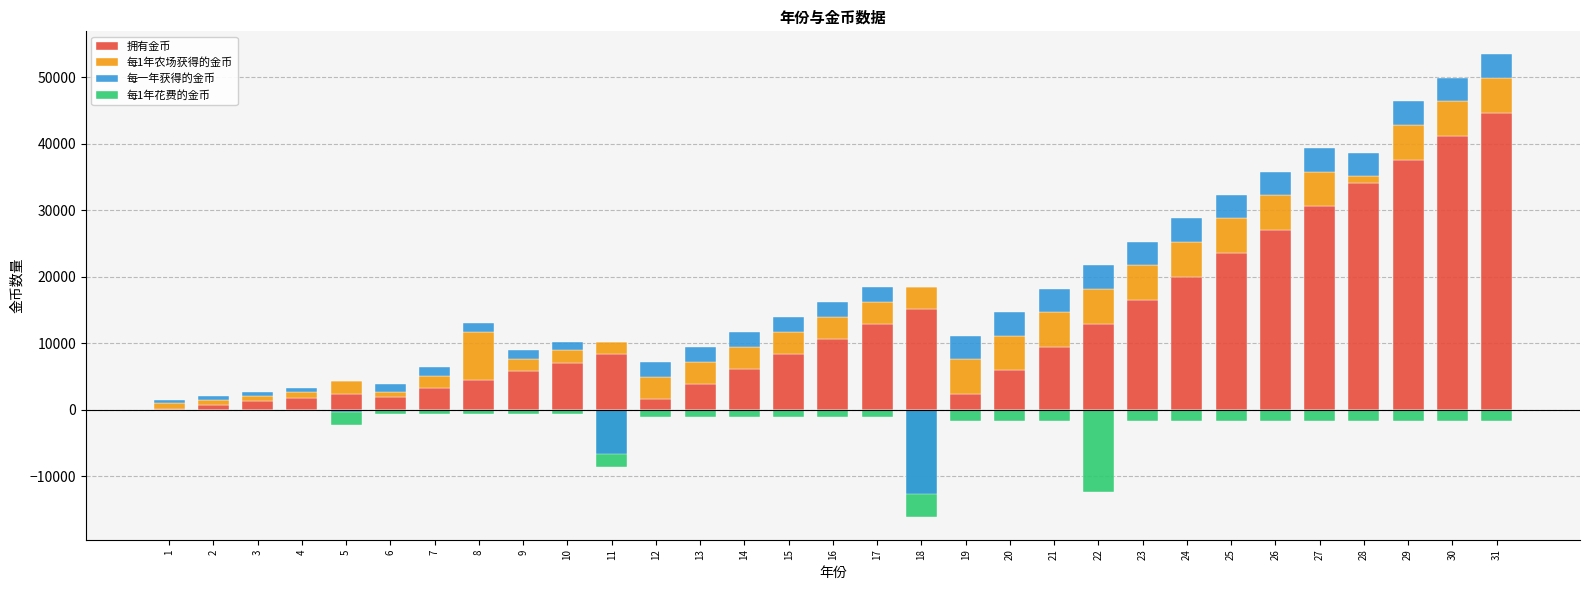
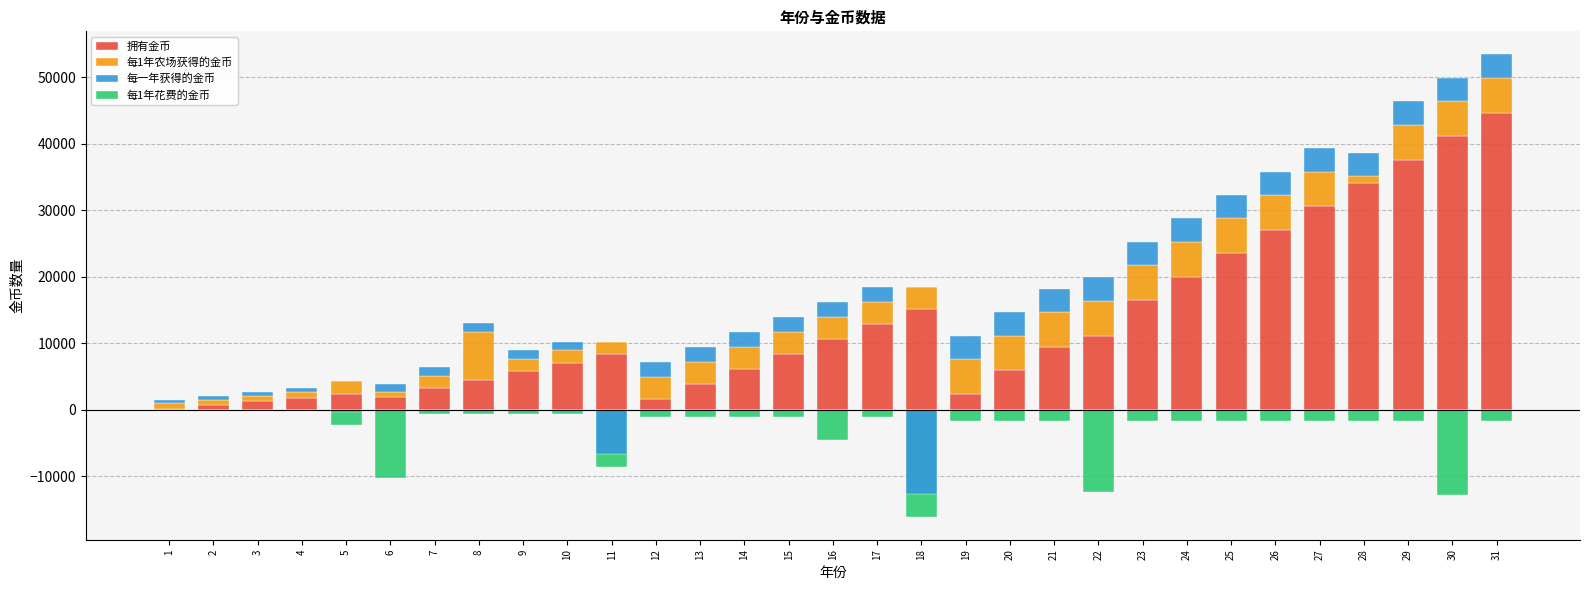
每1年花费的金币, 6: -1000 -> -10000
每1年花费的金币, 16: -1000 -> -5000
拥有金币, 22: 13000 -> 11000
每1年花费的金币, 30: -2000 -> -13000
